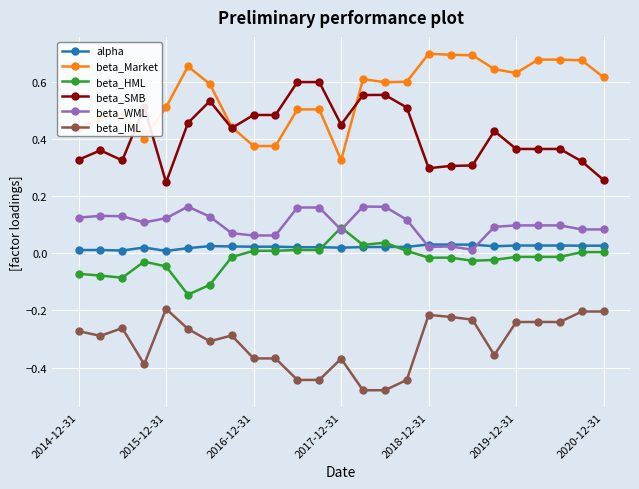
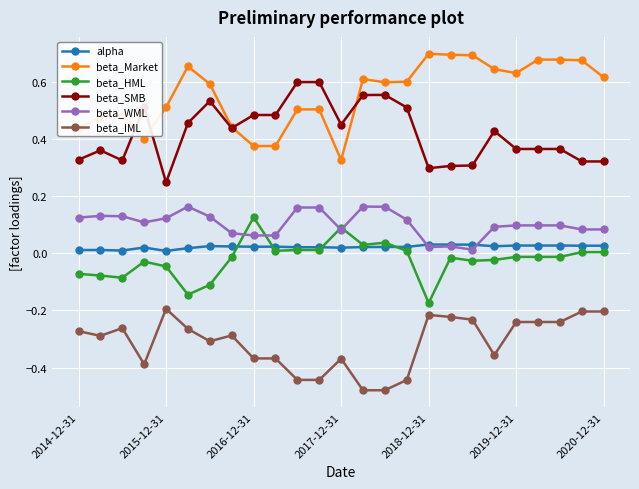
beta_HML, 2016-12-31: 0.01 -> 0.13
beta_HML, 2018-12-31: -0.02 -> -0.17
beta_SMB, 2020-12-31: 0.26 -> 0.32
